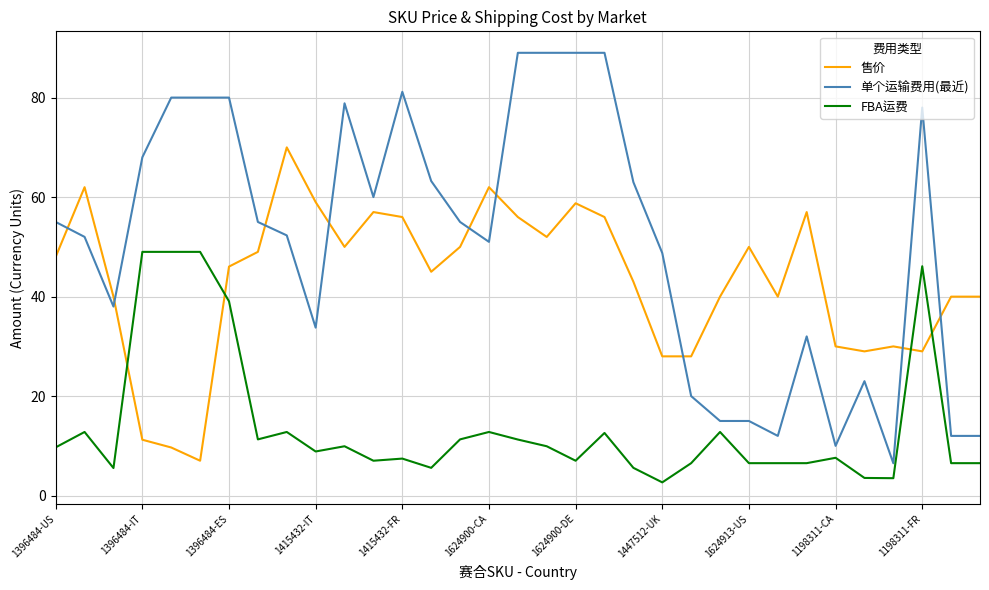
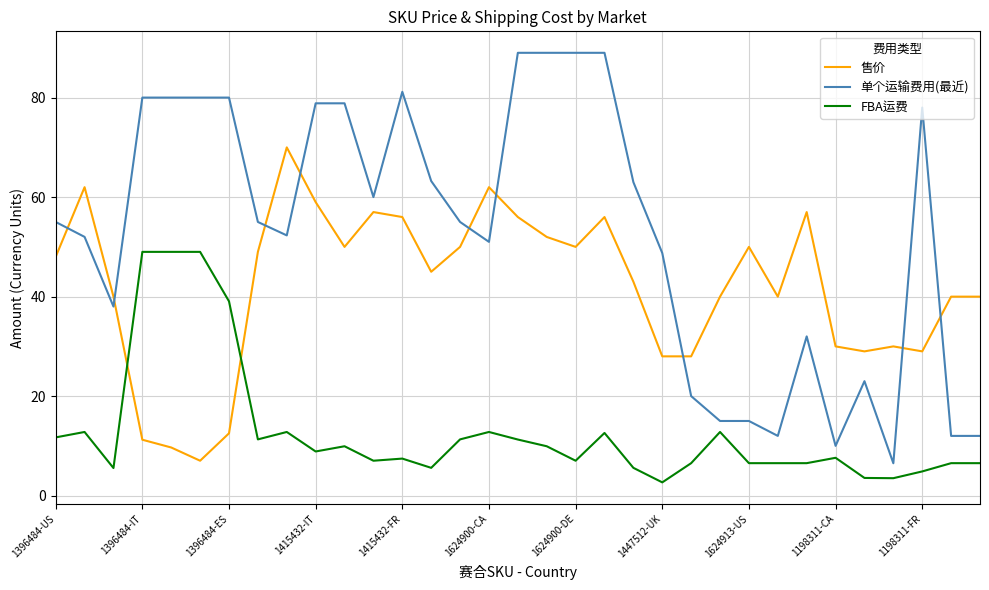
FBA运费, 1396484-US: 10 -> 12
单个运输费用(最近), 1396484-IT: 68 -> 80
售价, 1396484-ES: 46 -> 13
单个运输费用(最近), 1415432-IT: 34 -> 79
售价, 1624900-DE: 59 -> 50
FBA运费, 1198311-FR: 46 -> 5
